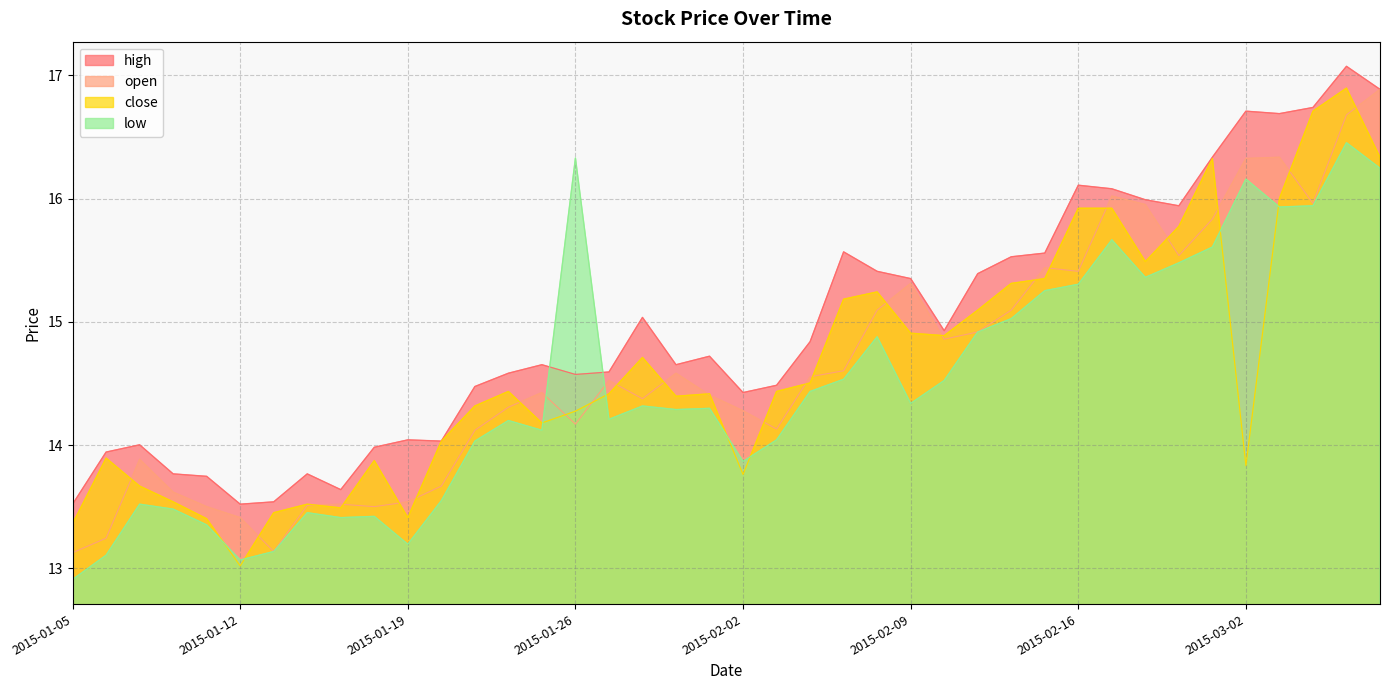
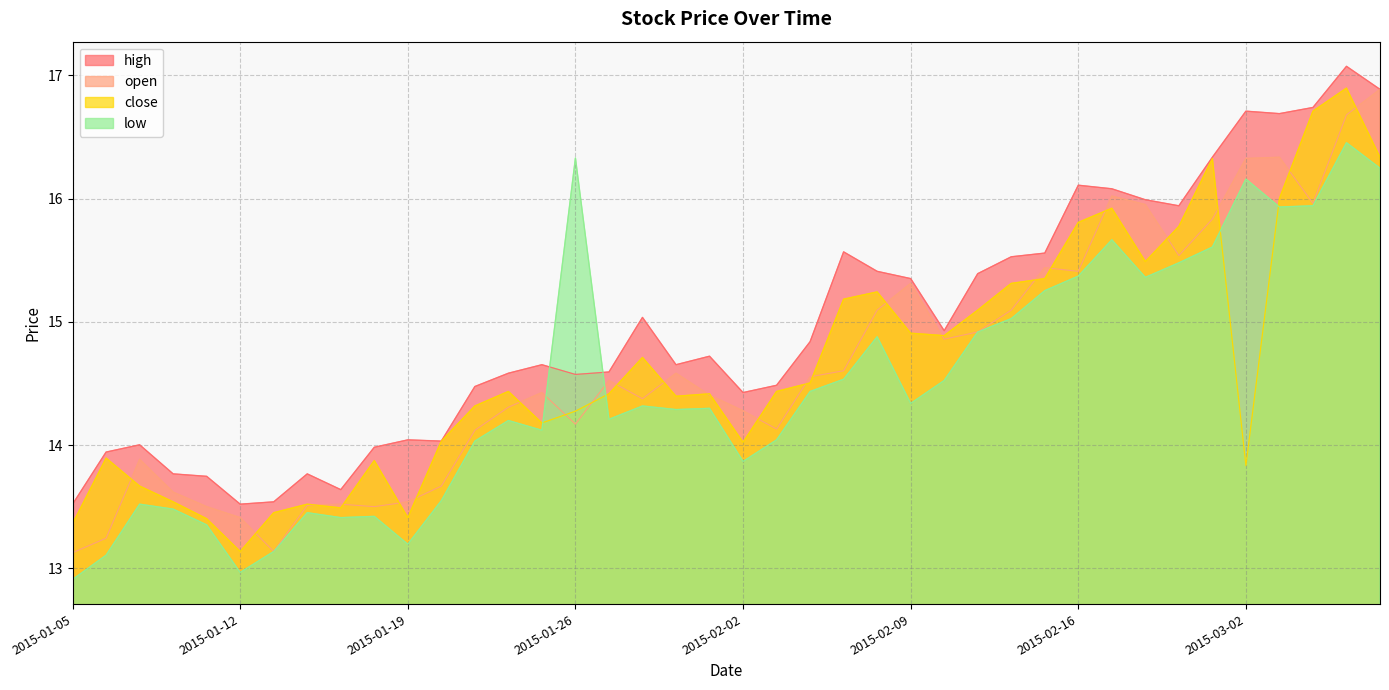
close, 2015-01-12: 13.02 -> 13.14
low, 2015-01-12: 13.07 -> 12.97
close, 2015-02-02: 13.76 -> 14.02
close, 2015-02-16: 15.92 -> 15.81
low, 2015-02-16: 15.31 -> 15.37
